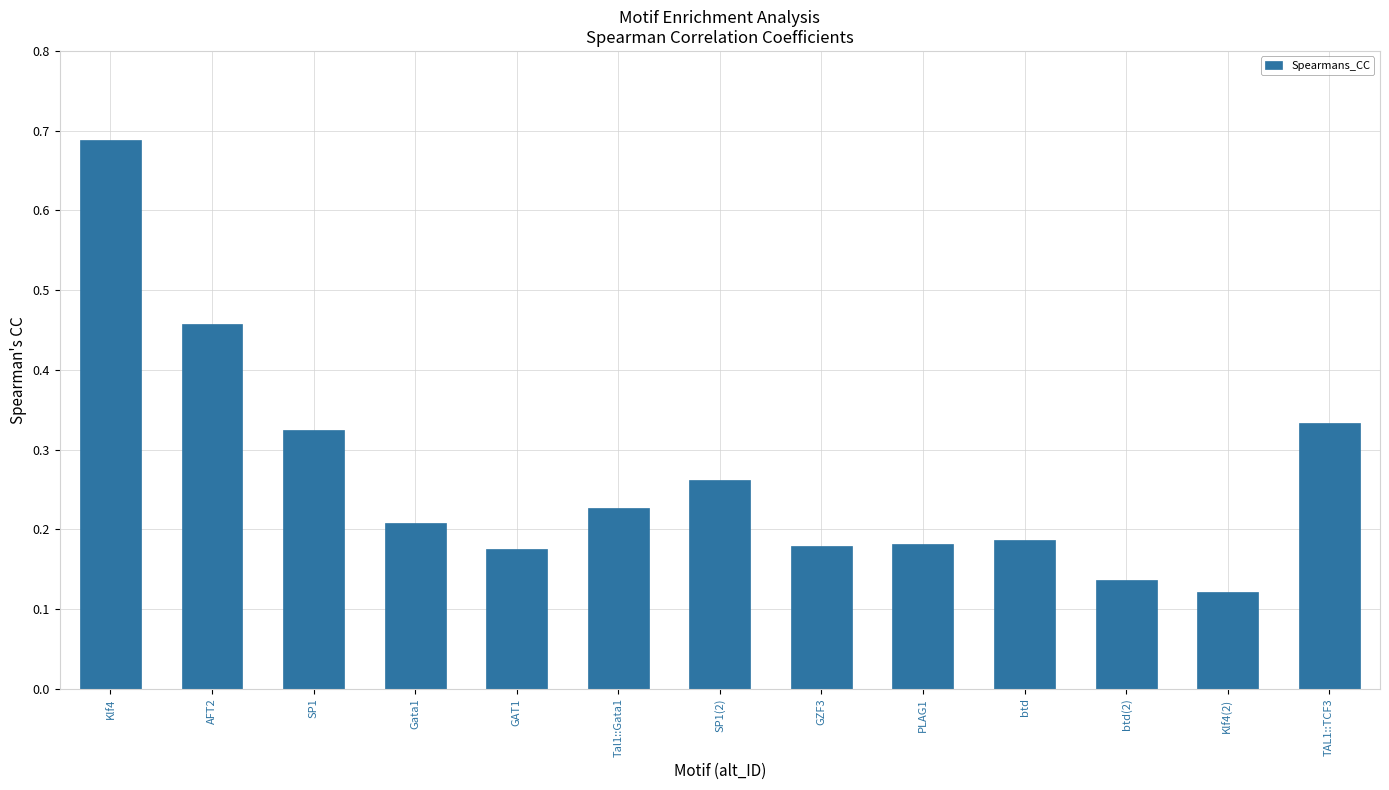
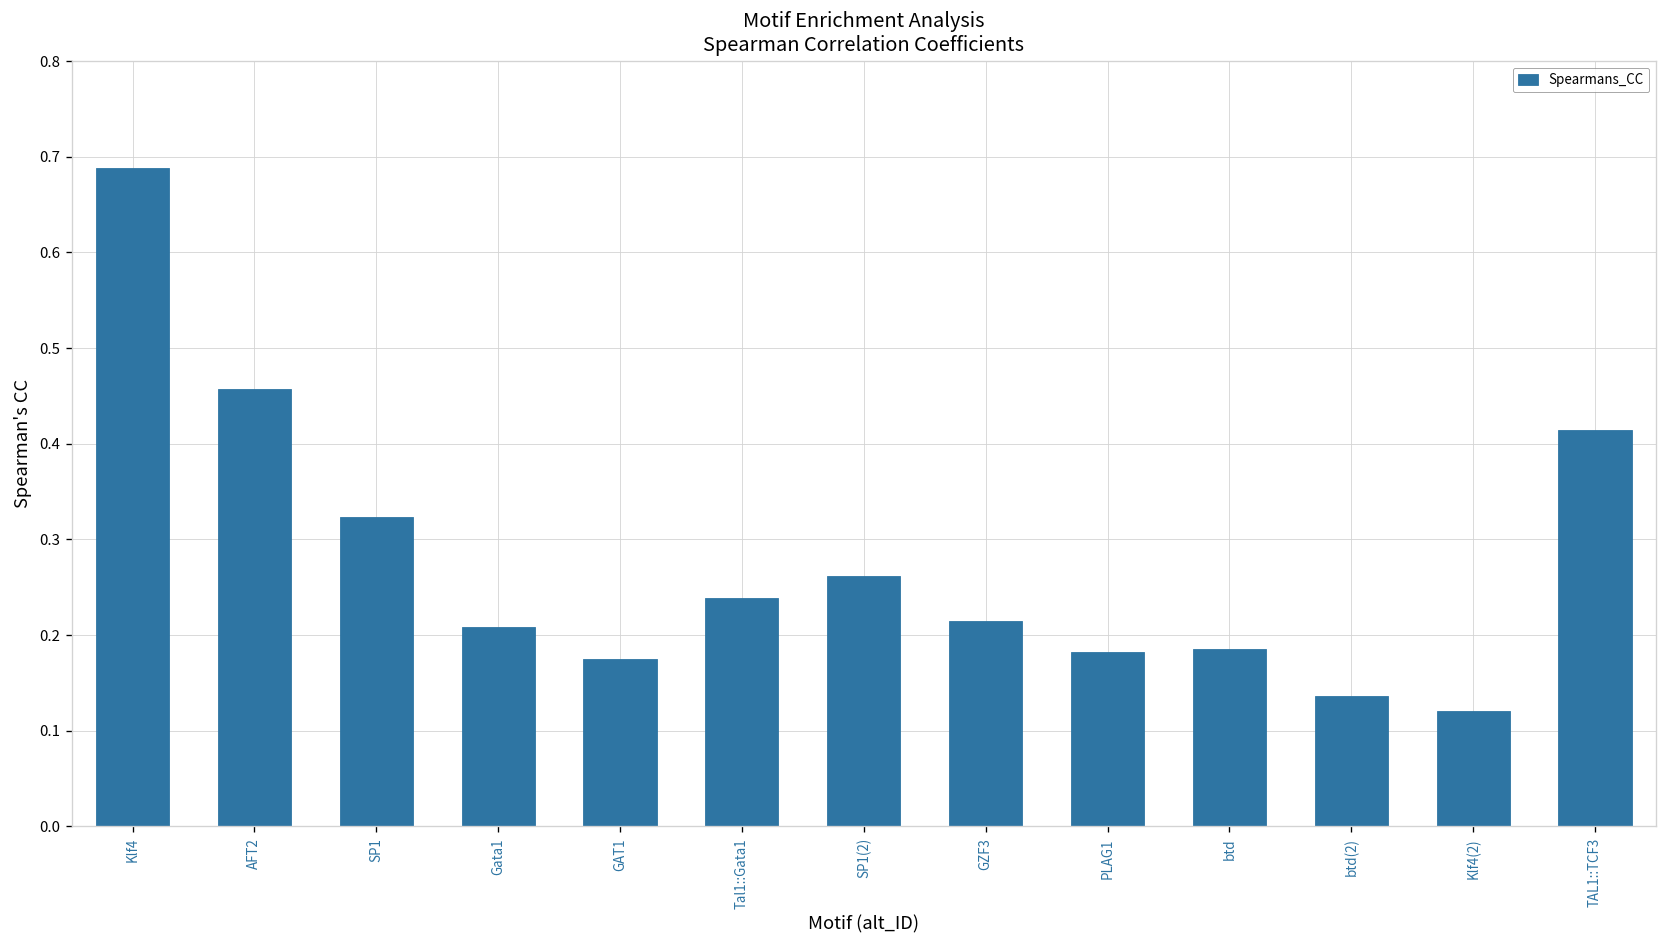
Tal1::Gata1: 0.23 -> 0.24
GZF3: 0.18 -> 0.22
TAL1::TCF3: 0.33 -> 0.41
